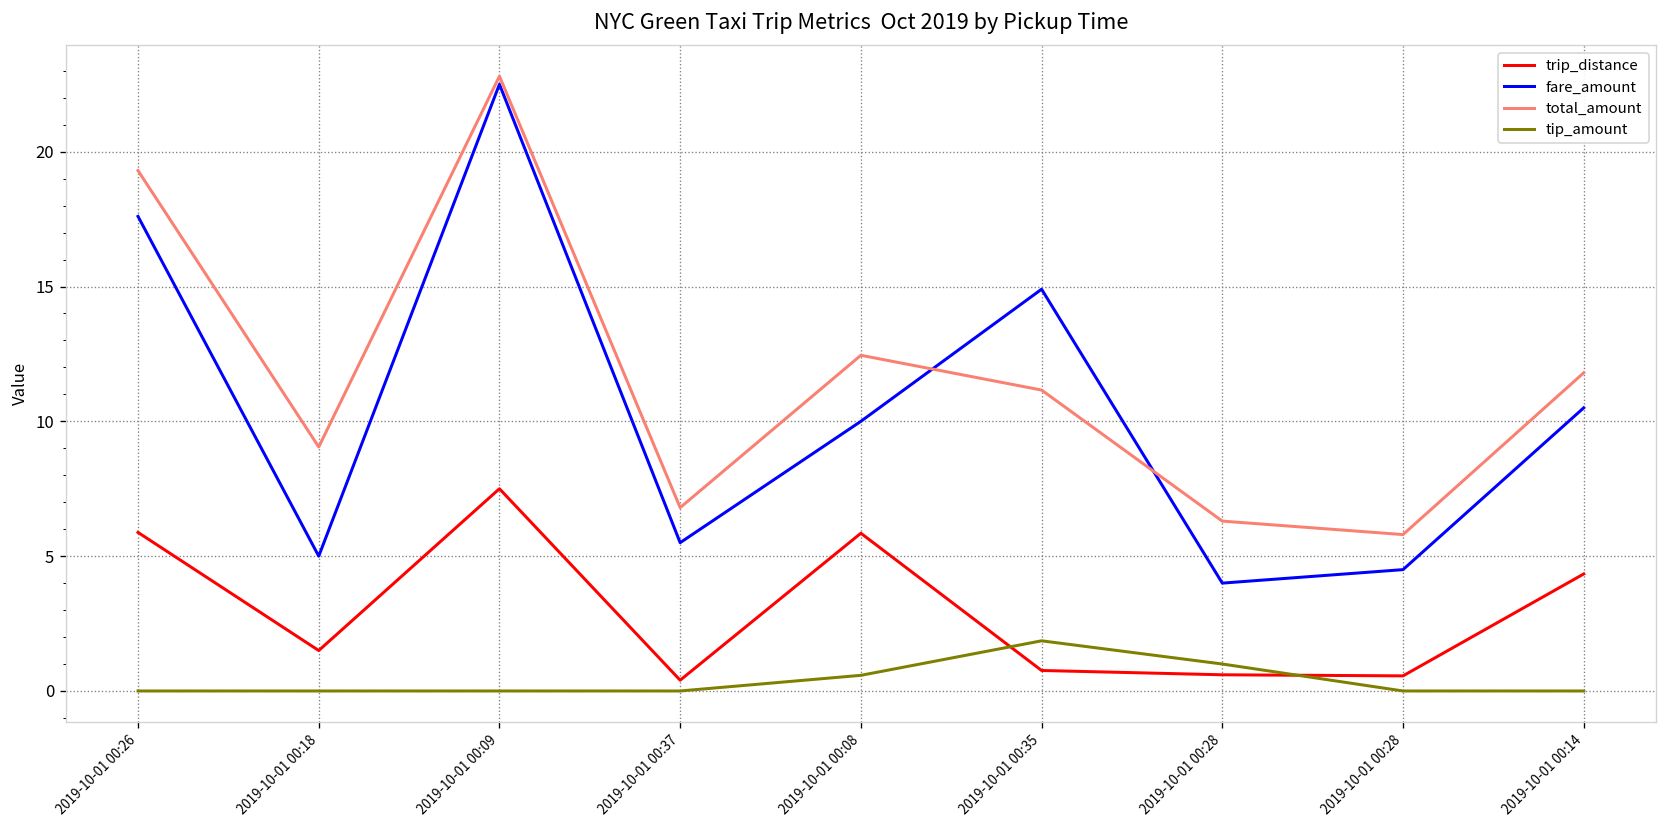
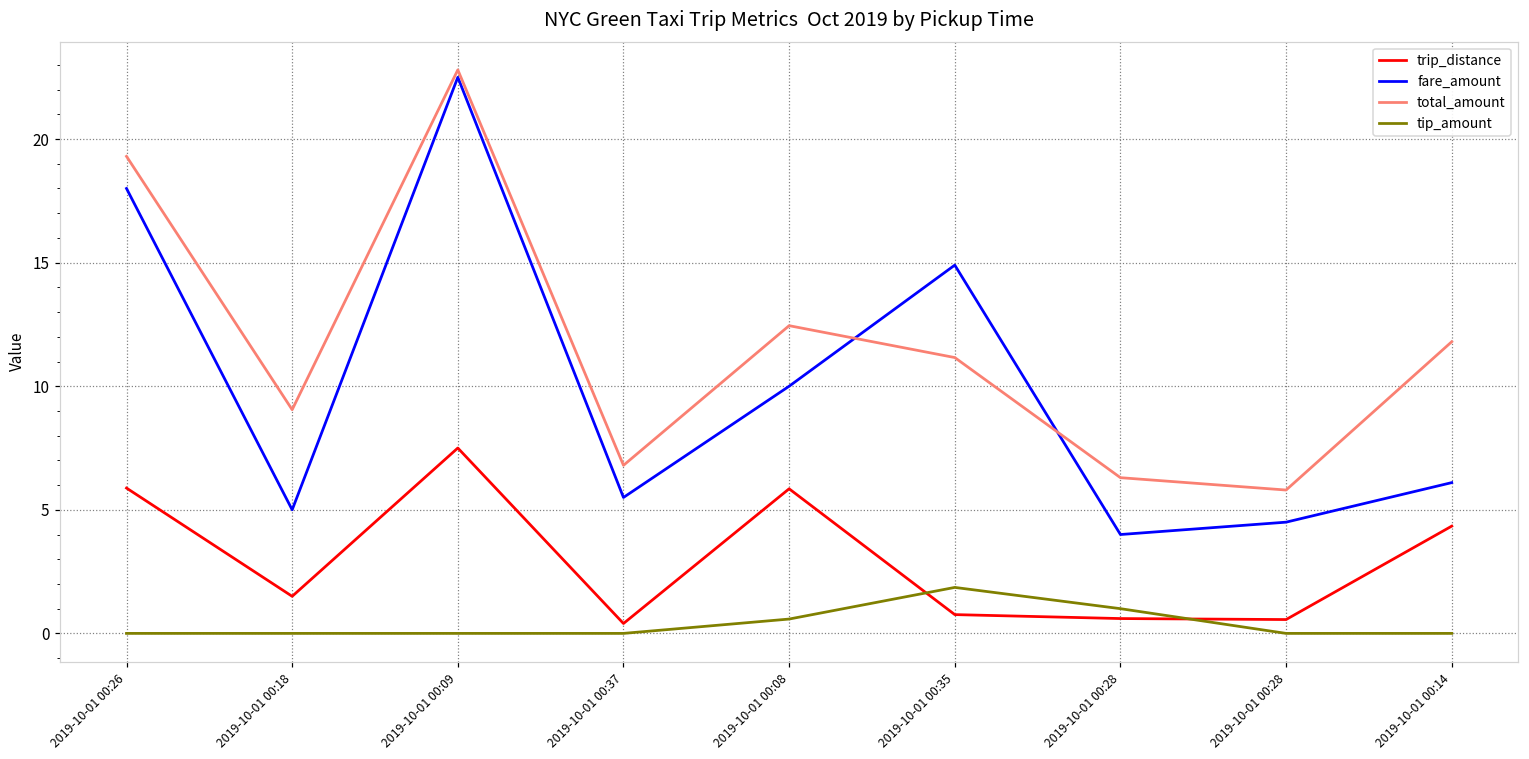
fare_amount, 2019-10-01 00:26: 17.6 -> 18.0
fare_amount, 2019-10-01 00:14: 10.5 -> 6.1
